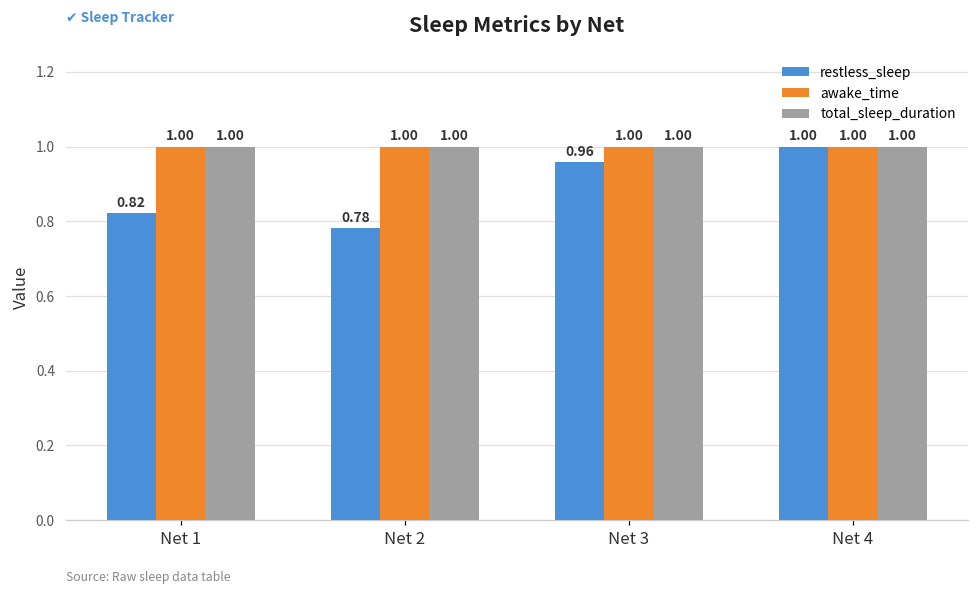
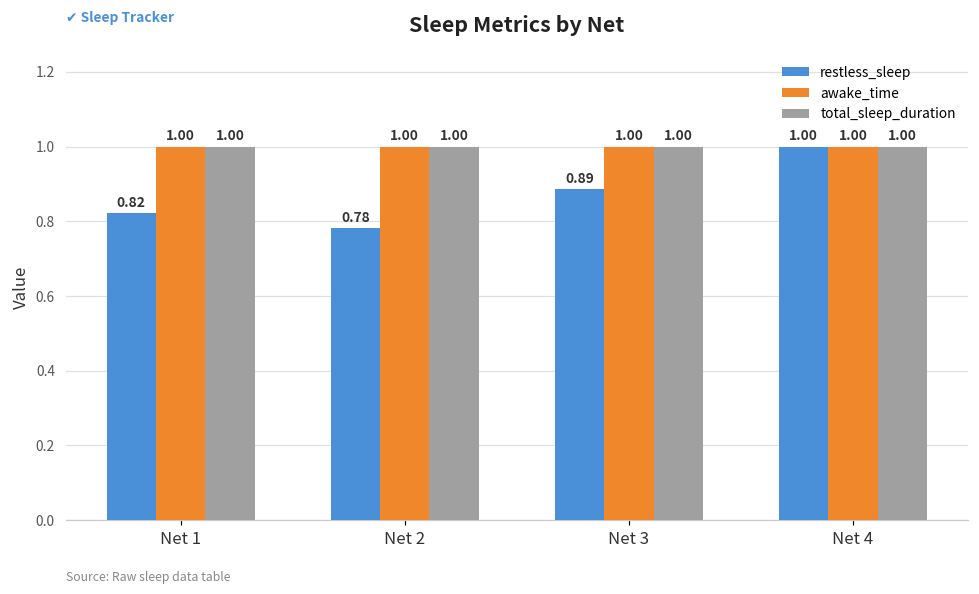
restless_sleep, Net 3: 0.96 -> 0.89
